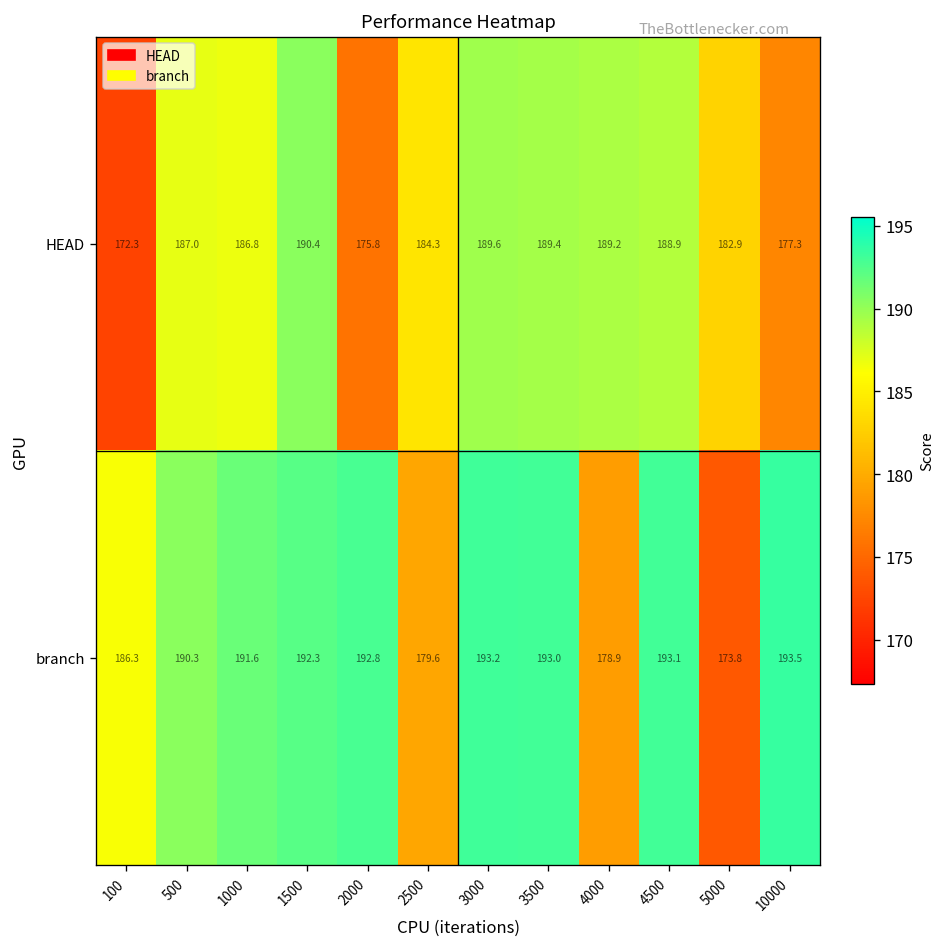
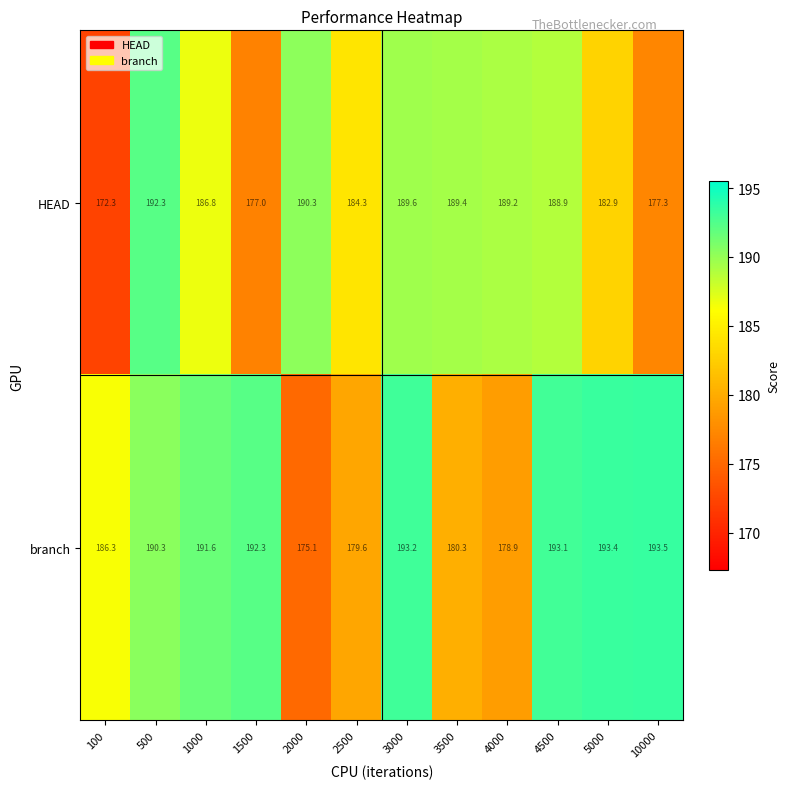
HEAD, 500: 187.0 -> 192.3
HEAD, 1500: 190.4 -> 177.0
HEAD, 2000: 175.8 -> 190.3
branch, 2000: 192.8 -> 175.1
branch, 3500: 193.0 -> 180.3
branch, 5000: 173.8 -> 193.4
